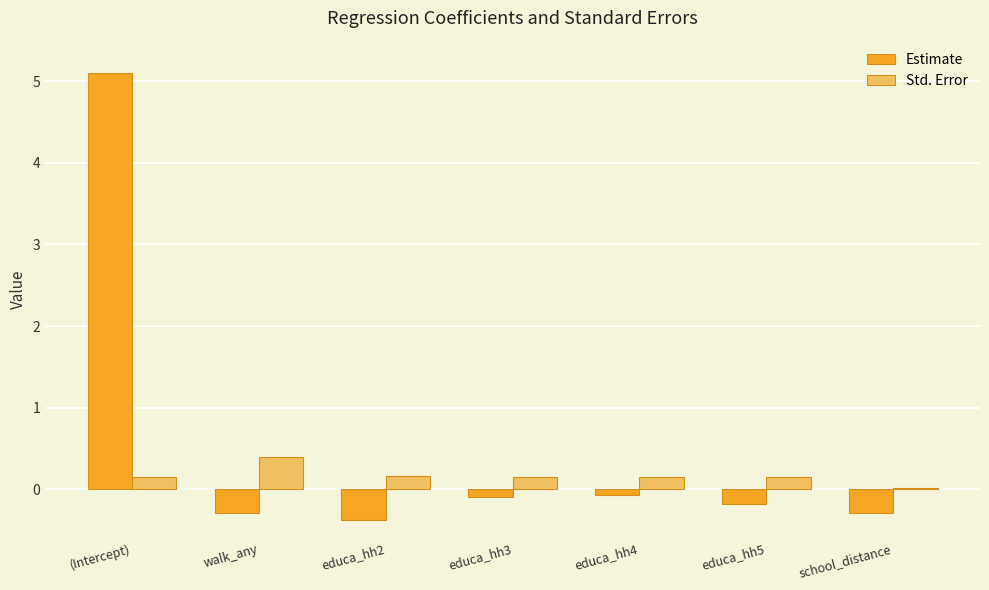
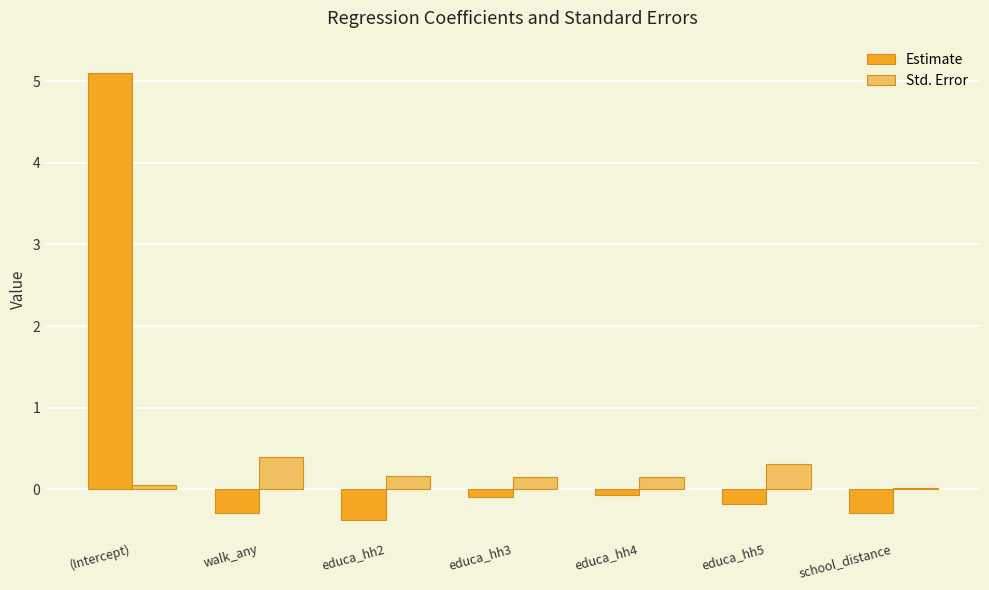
Std. Error, (Intercept): 0.2 -> 0.1
Std. Error, educa_hh5: 0.1 -> 0.3
